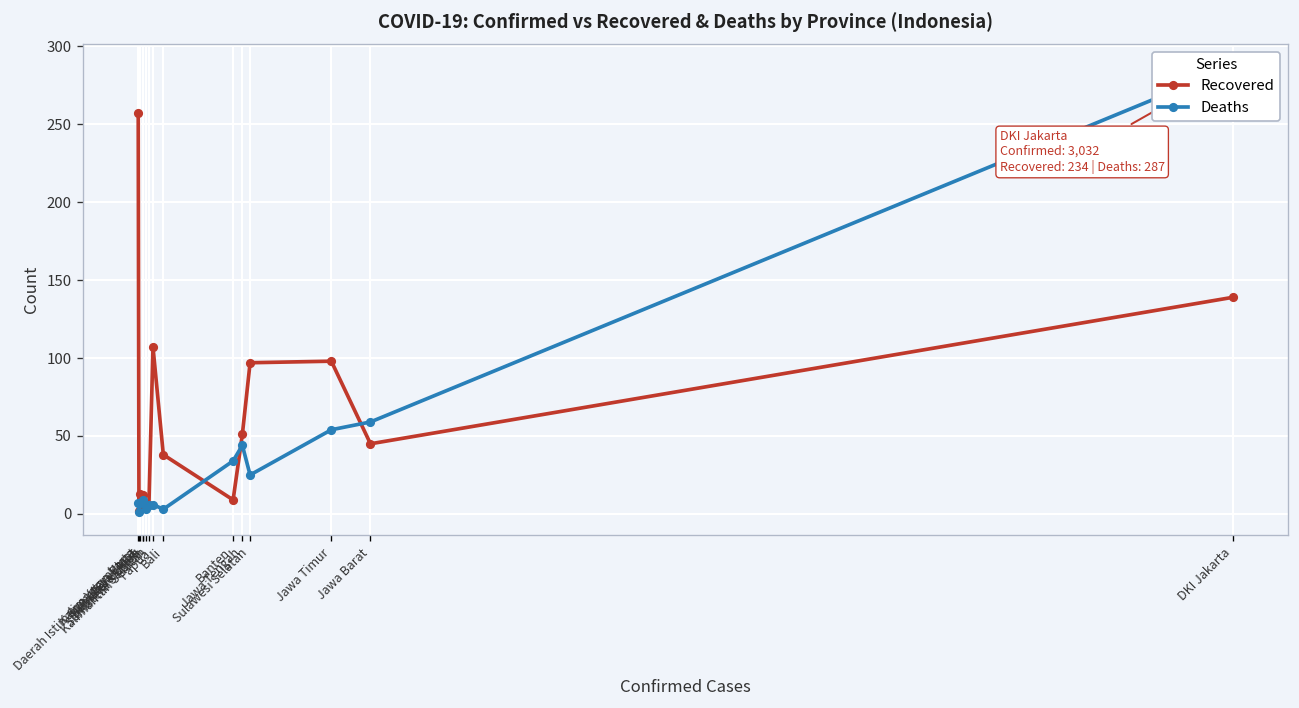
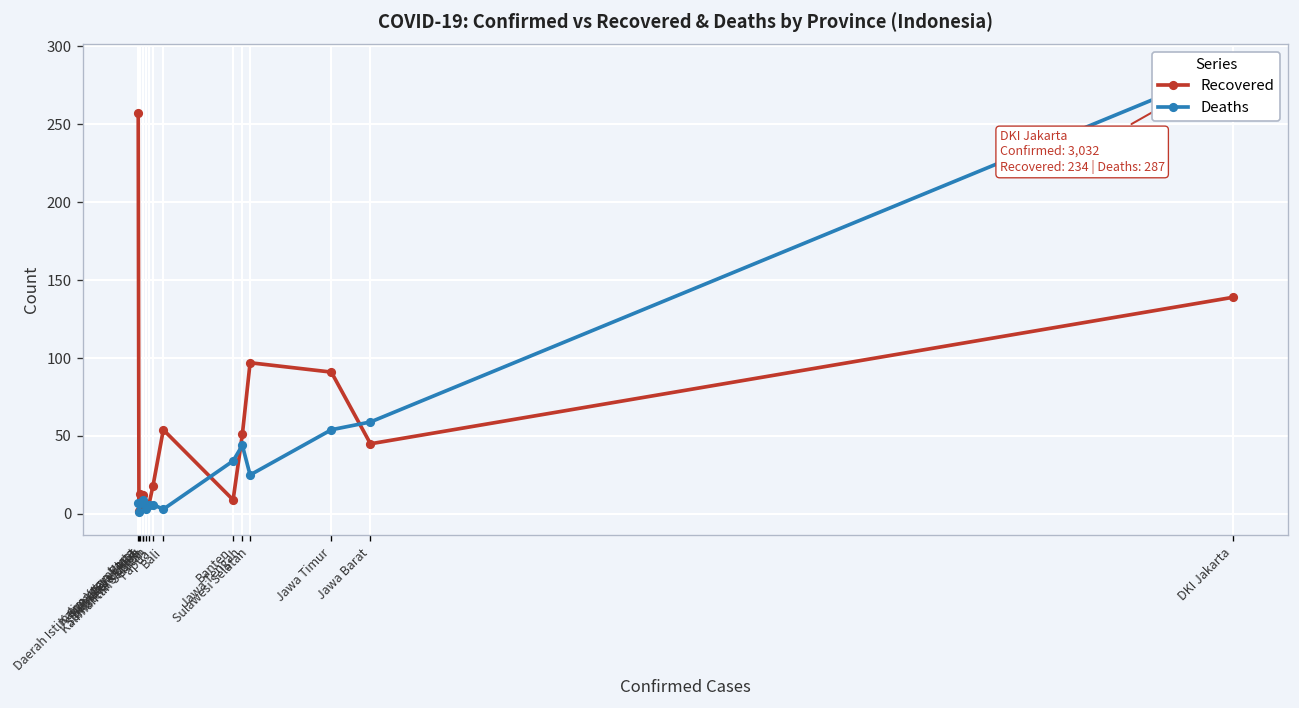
Recovered, Papua: 107 -> 18
Recovered, Bali: 38 -> 54
Recovered, Jawa Timur: 98 -> 91
